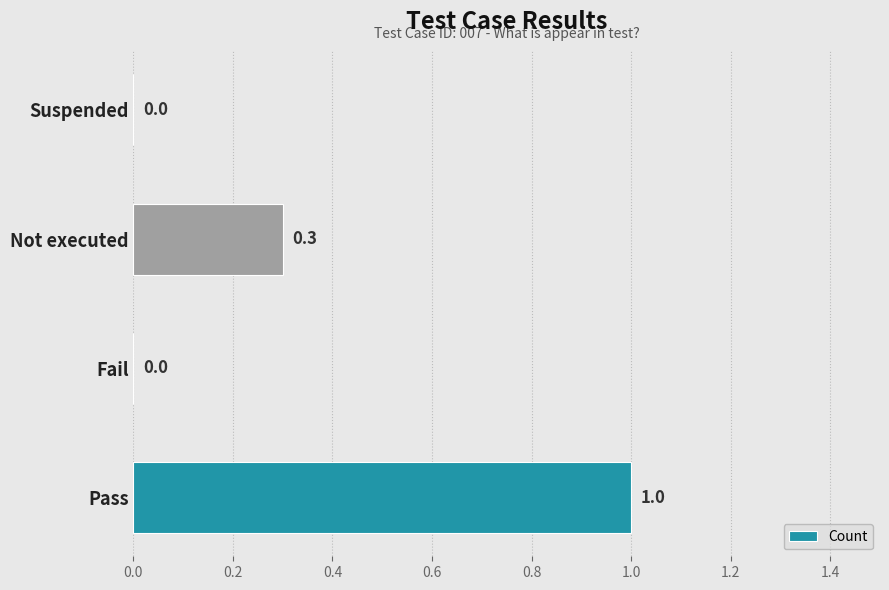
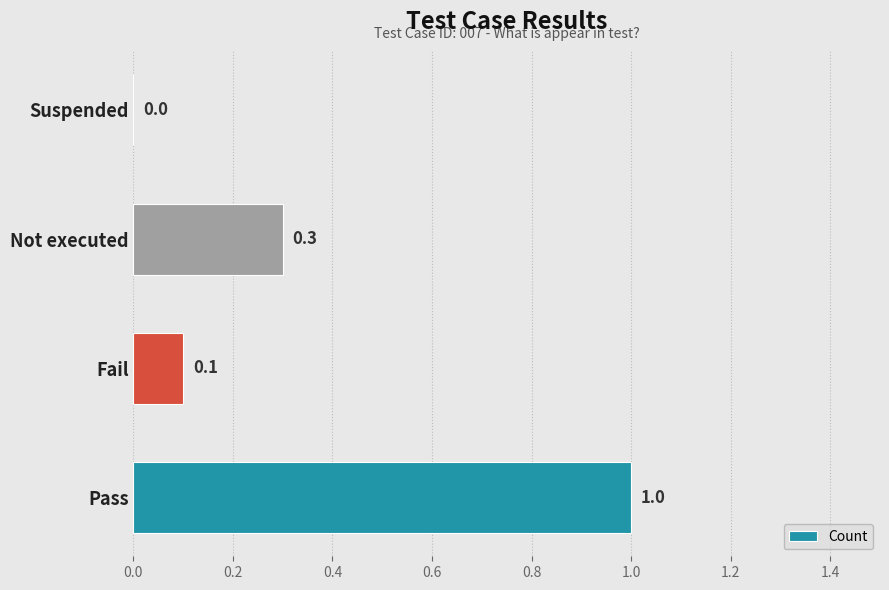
Fail: 0.0 -> 0.1
